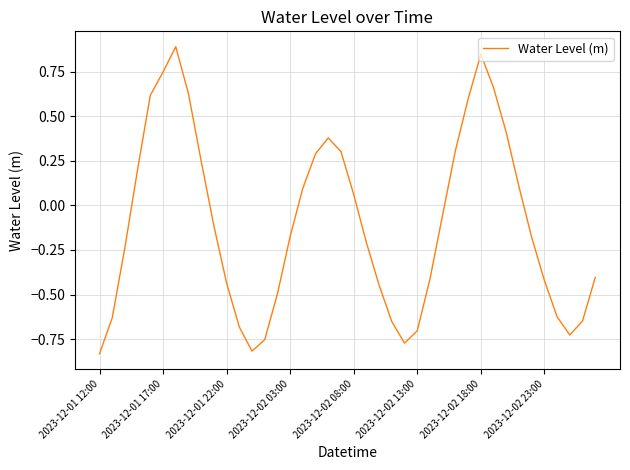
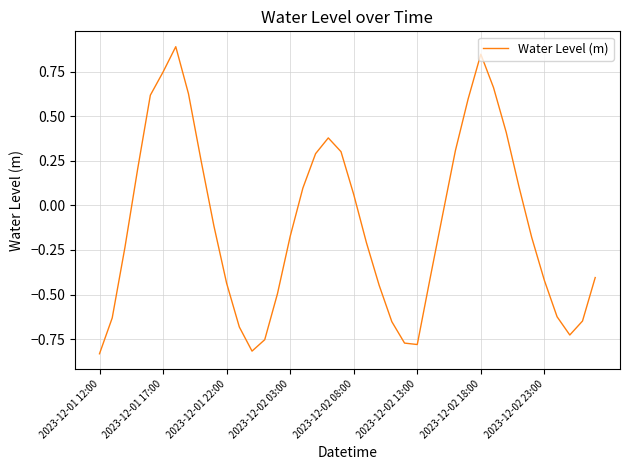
2023-12-02 13:00: -0.70 -> -0.78
